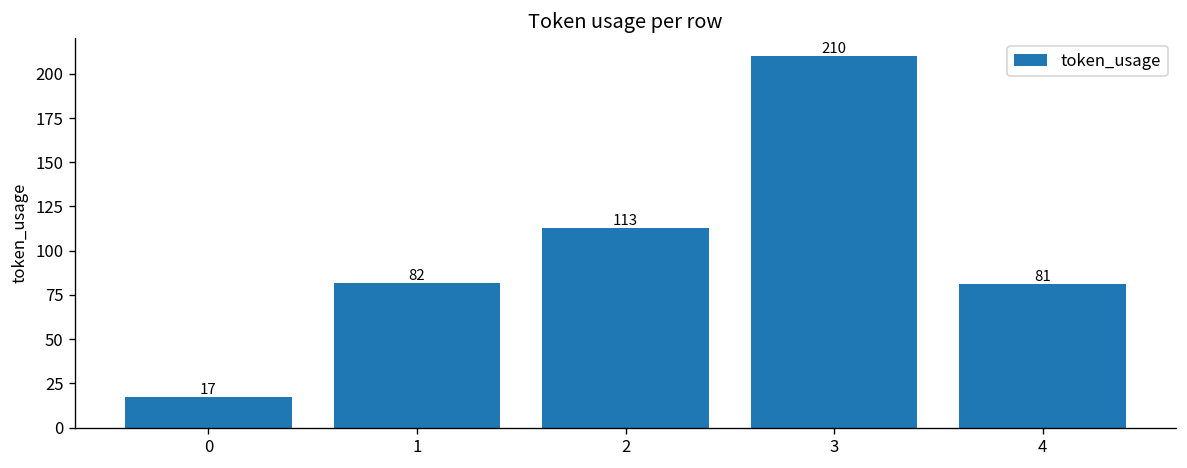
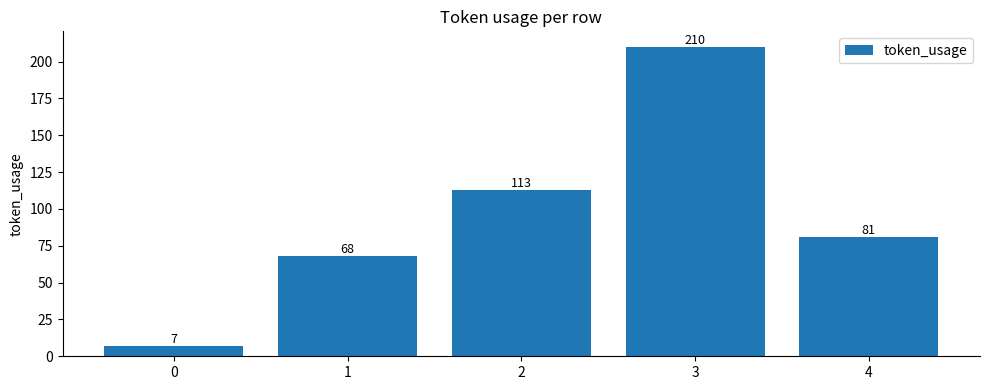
0: 17 -> 7
1: 82 -> 68
